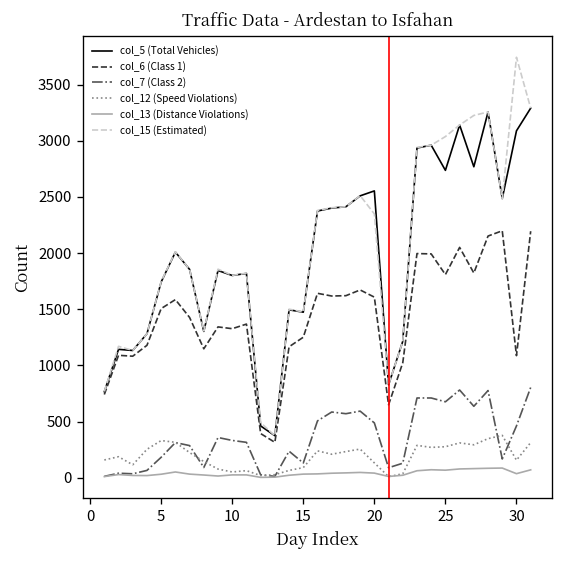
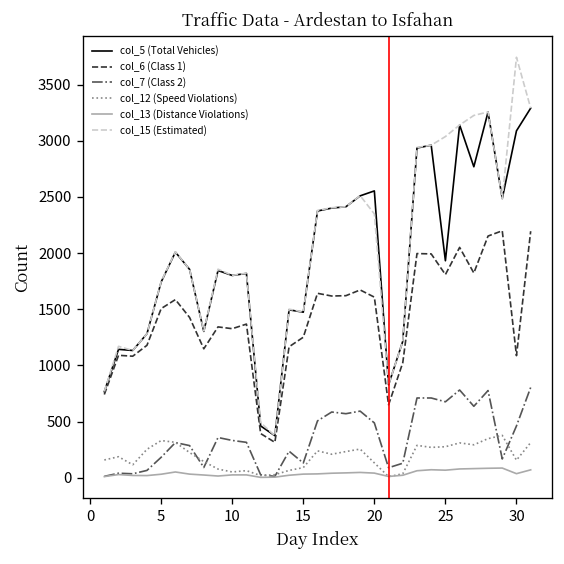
col_5 (Total Vehicles), 25: 2700 -> 1900
